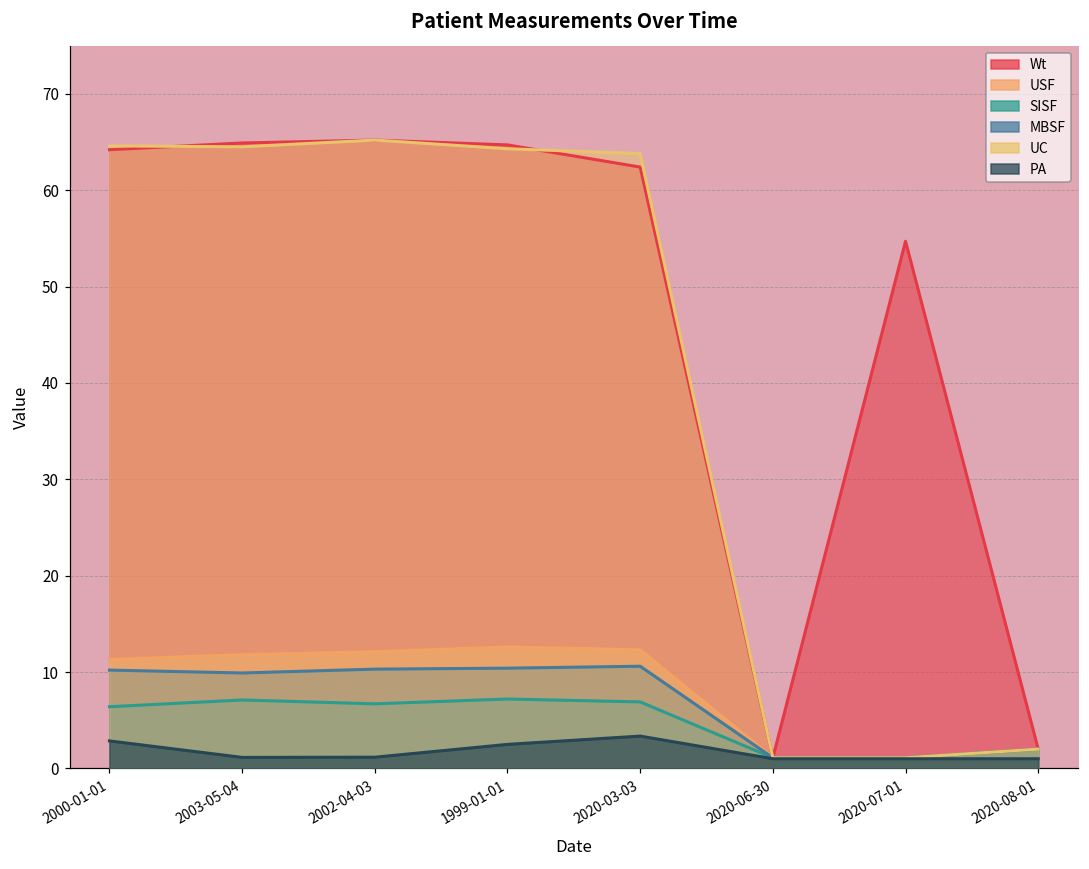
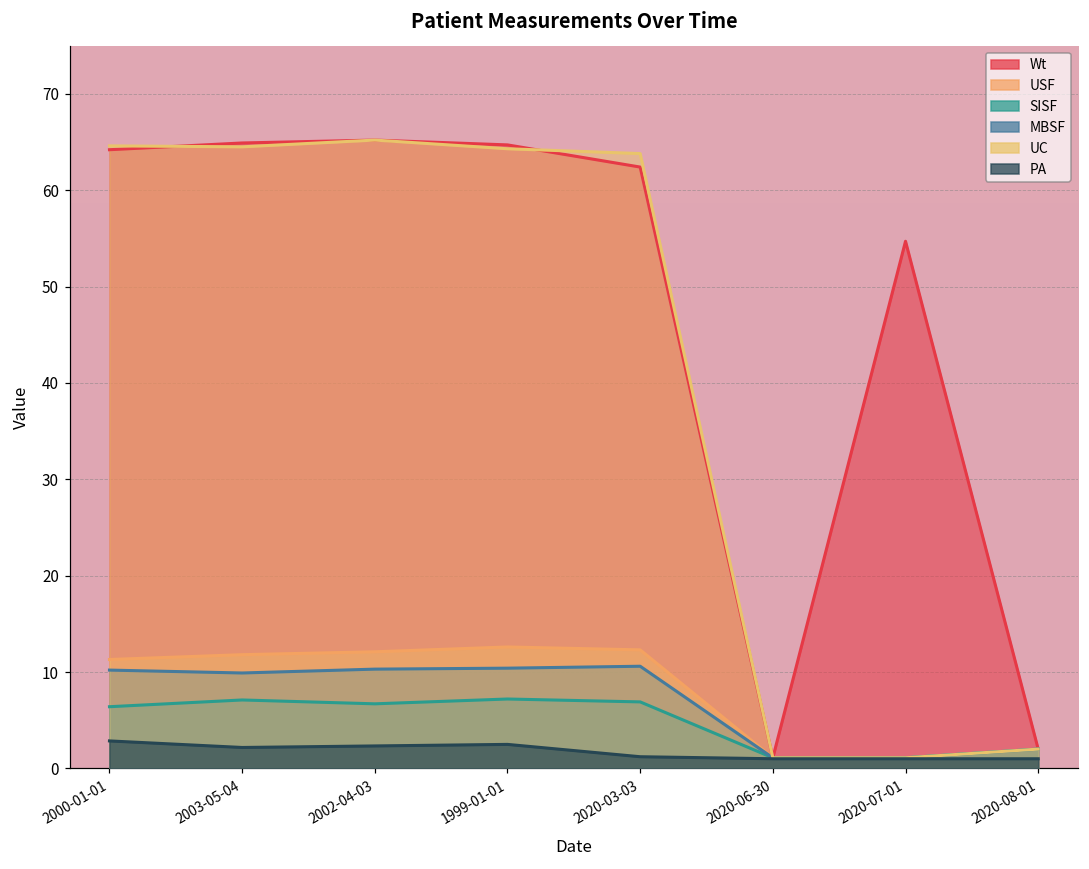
PA, 2003-05-04: 1 -> 2
PA, 2002-04-03: 1 -> 2
PA, 2020-03-03: 3 -> 1
